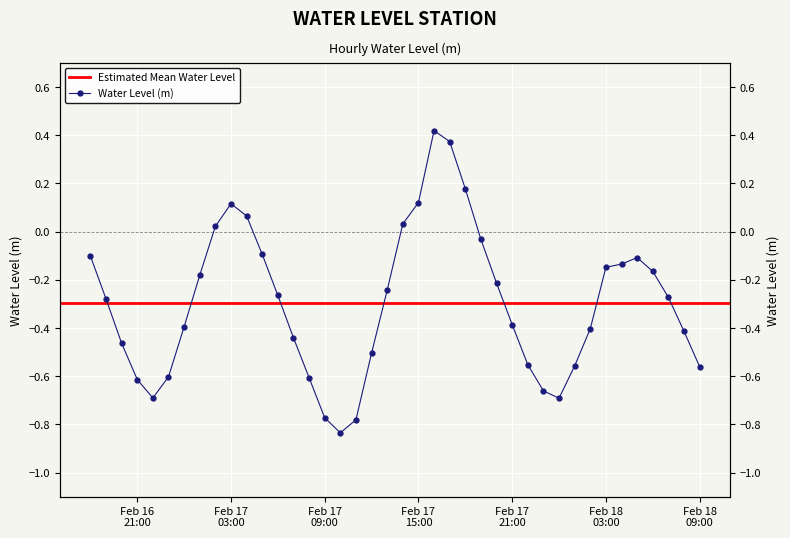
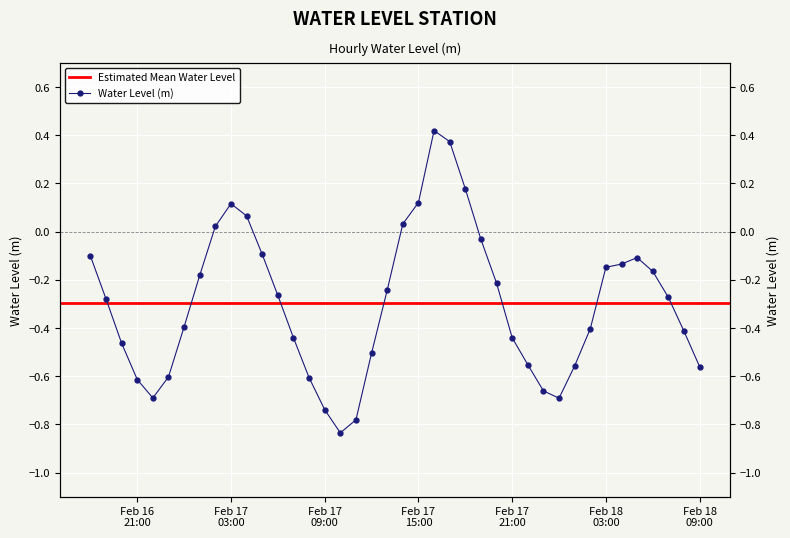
Feb 17 09:00: -0.77 -> -0.74
Feb 17 21:00: -0.39 -> -0.44
